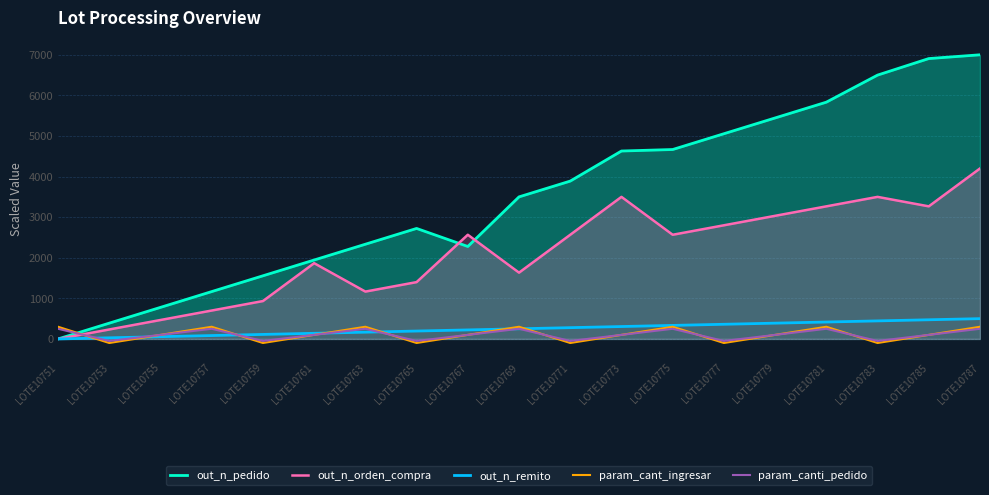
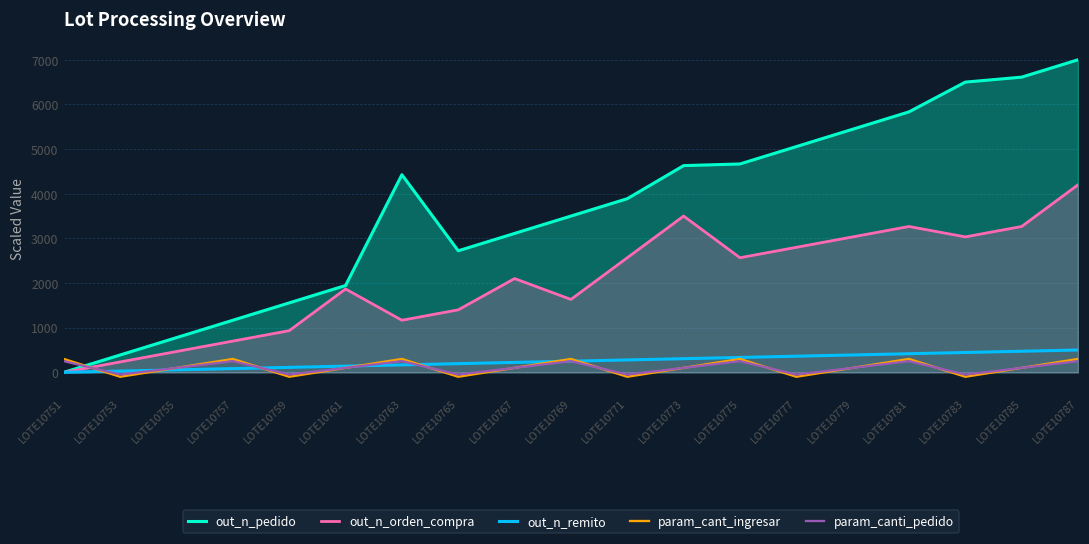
out_n_pedido, LOTE10763: 2300 -> 4400
out_n_pedido, LOTE10767: 2300 -> 3100
out_n_orden_compra, LOTE10767: 2600 -> 2100
out_n_orden_compra, LOTE10783: 3500 -> 3000
out_n_pedido, LOTE10785: 6900 -> 6600
